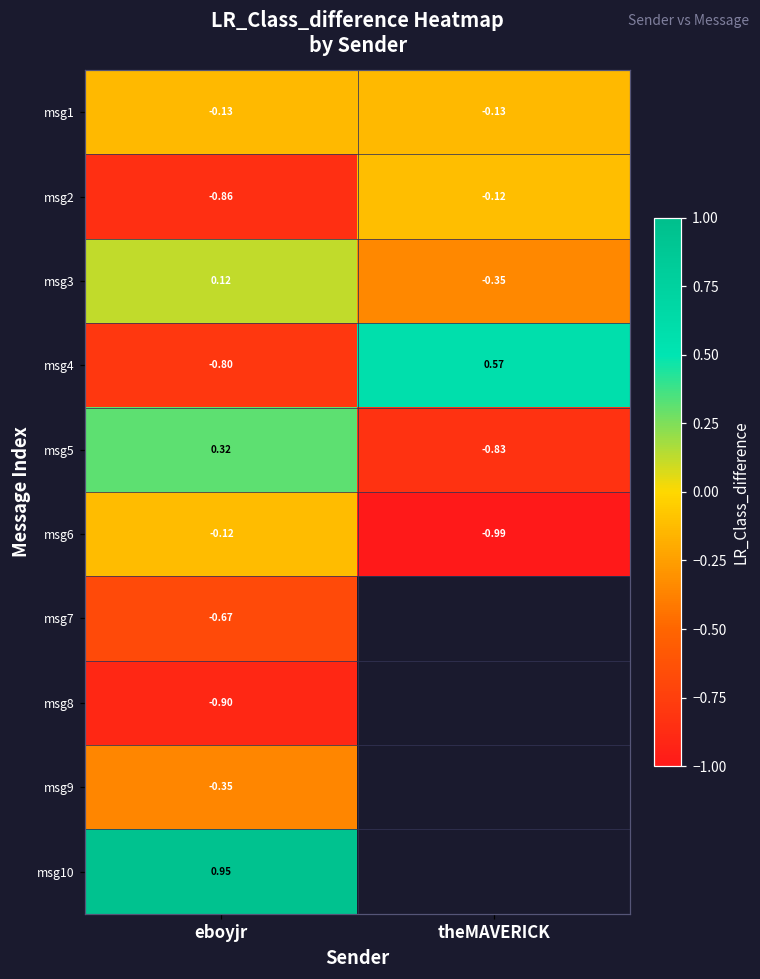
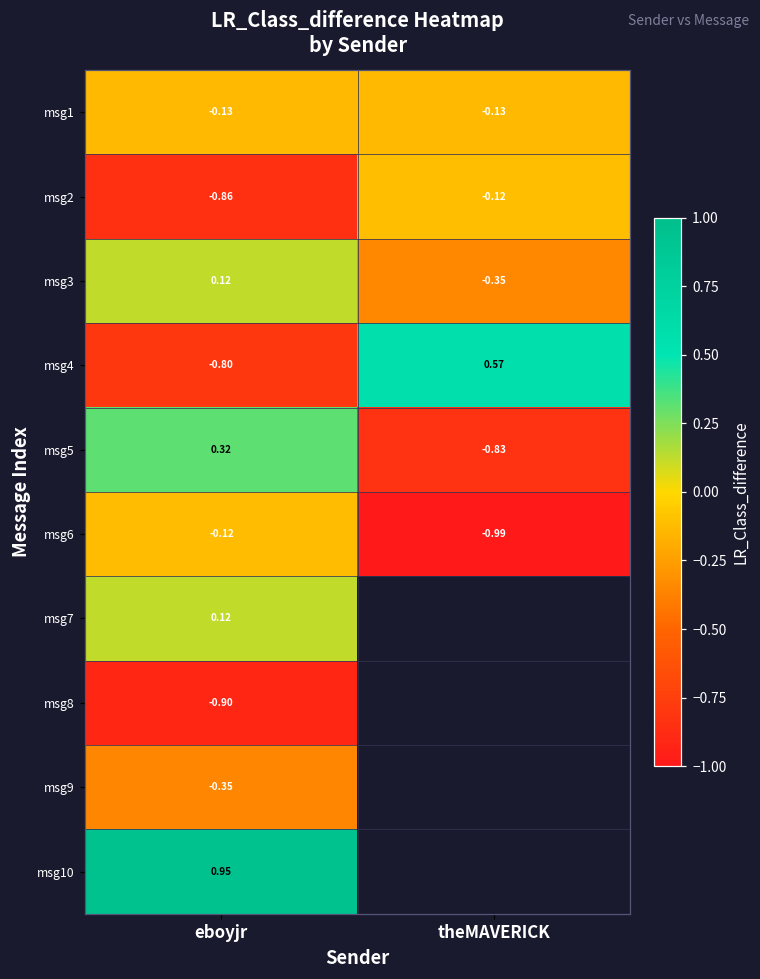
msg7, eboyjr: -0.67 -> 0.12
